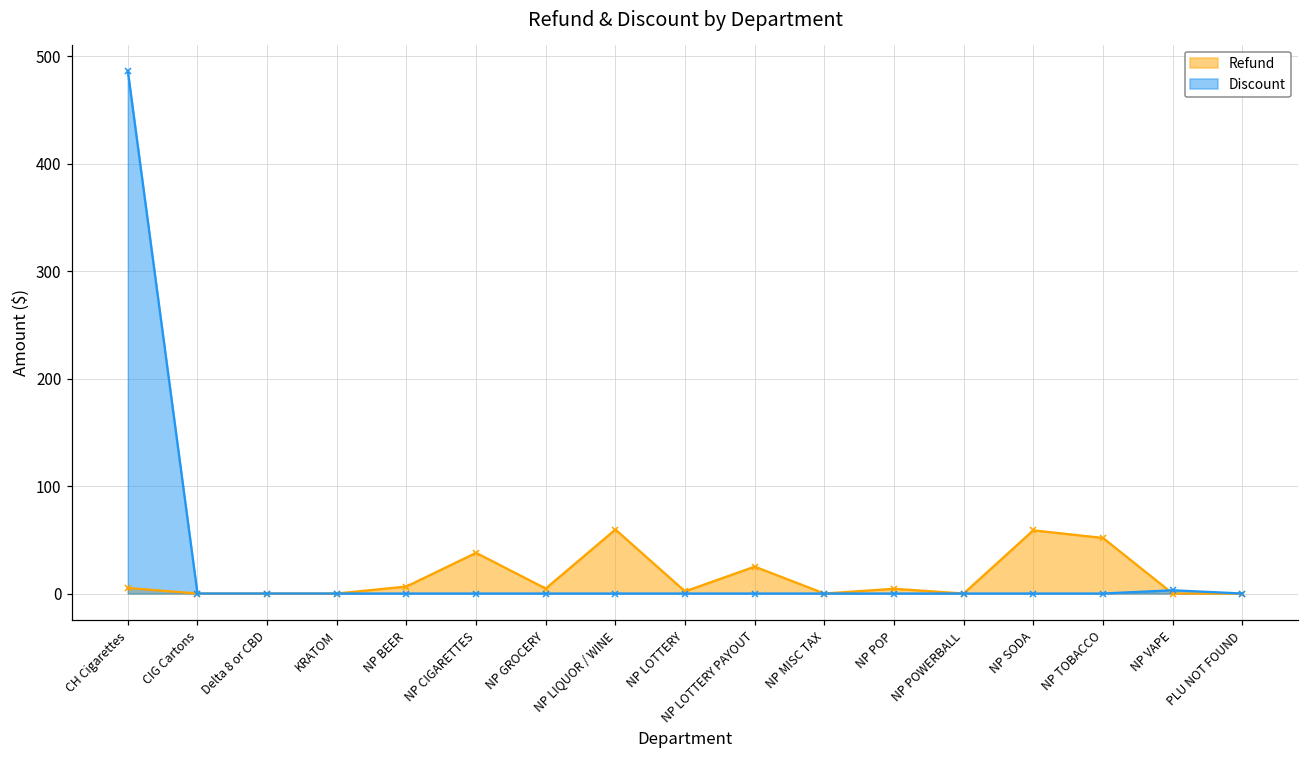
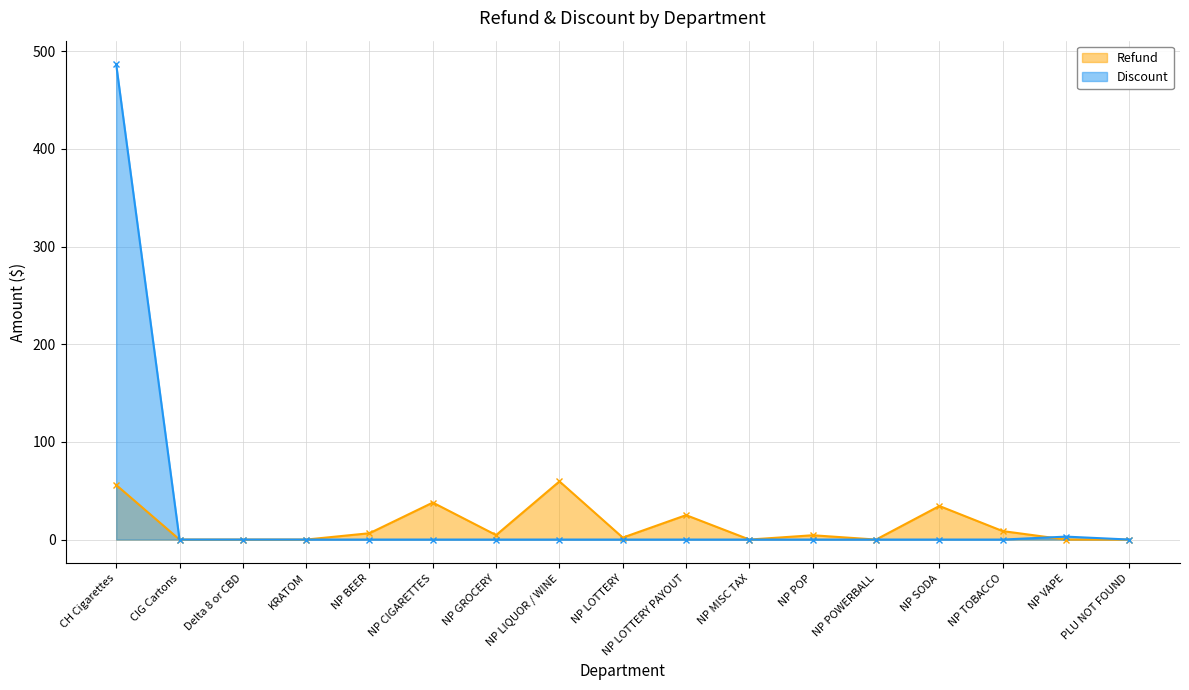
Refund, CH Cigarettes: 10 -> 60
Refund, NP SODA: 60 -> 30
Refund, NP TOBACCO: 50 -> 10
